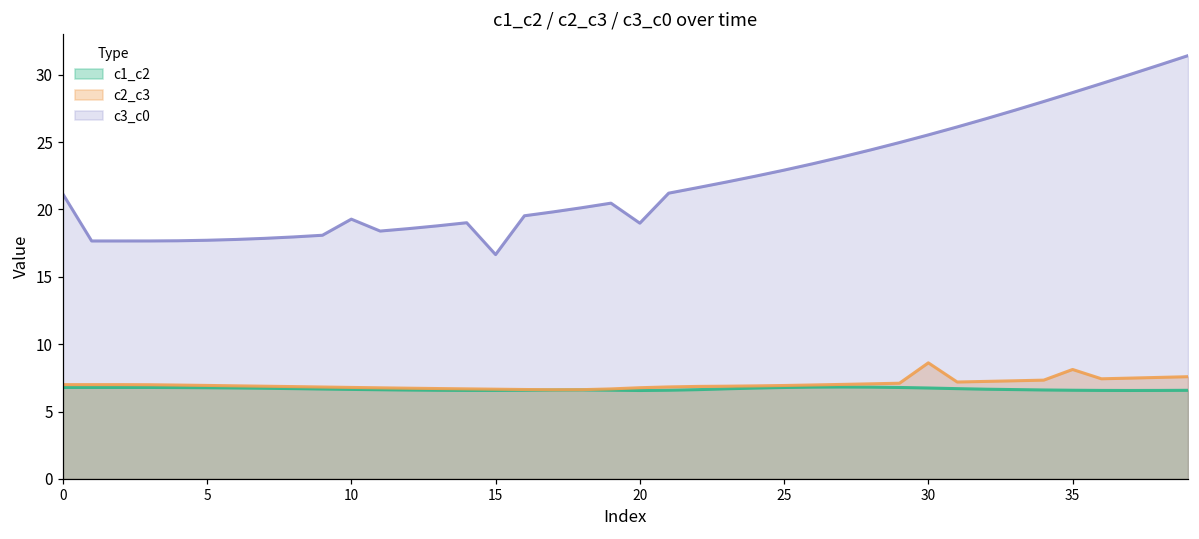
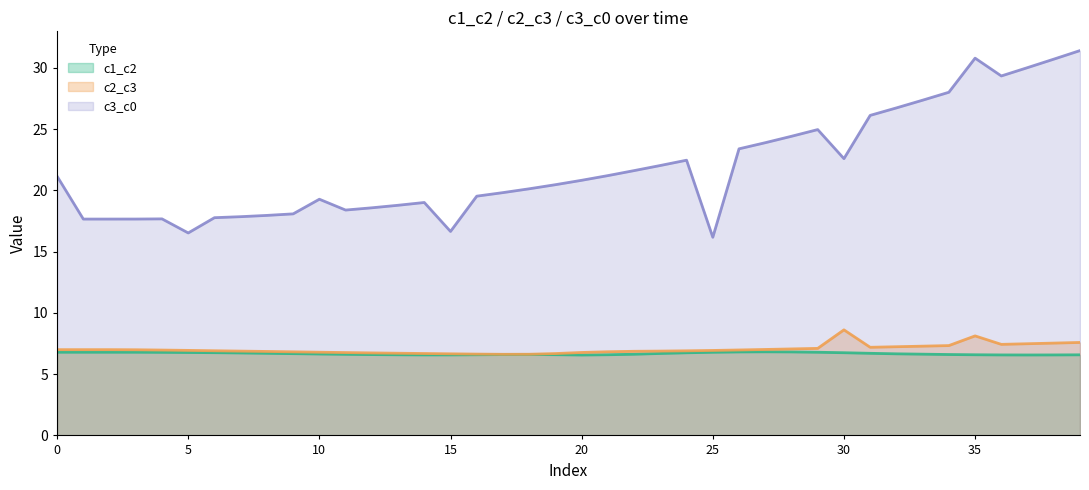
c3_c0, 5: 17.7 -> 16.5
c3_c0, 20: 19.0 -> 20.8
c3_c0, 25: 22.9 -> 16.2
c3_c0, 30: 25.5 -> 22.6
c3_c0, 35: 28.7 -> 30.8
